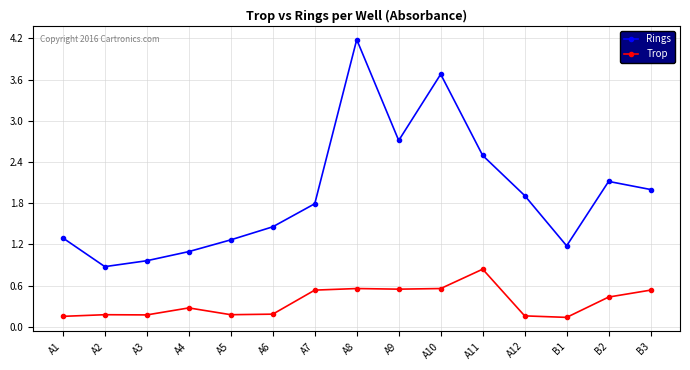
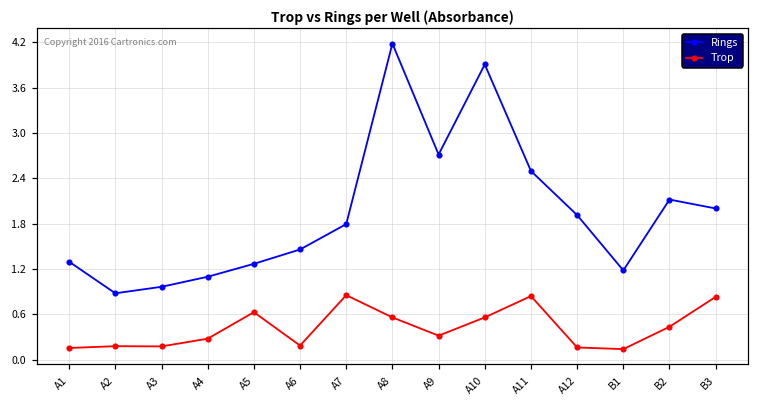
Trop, A5: 0.2 -> 0.6
Trop, A7: 0.5 -> 0.9
Trop, A9: 0.5 -> 0.3
Rings, A10: 3.7 -> 3.9
Trop, B3: 0.5 -> 0.8
